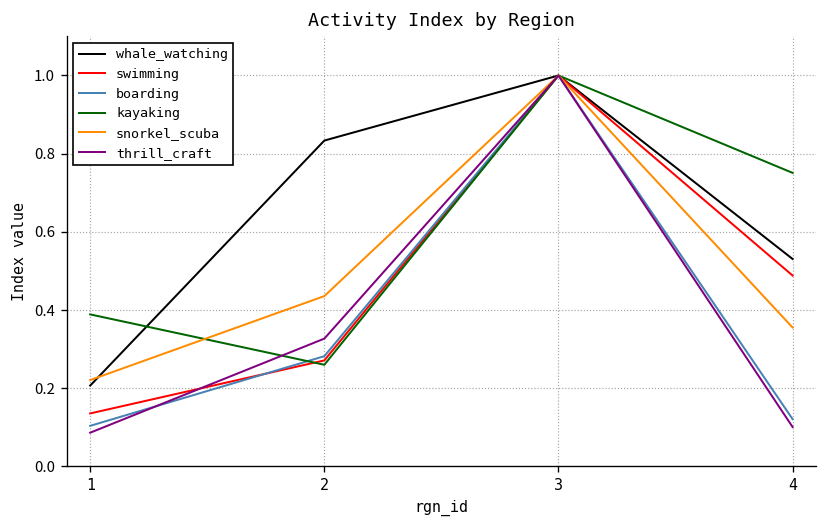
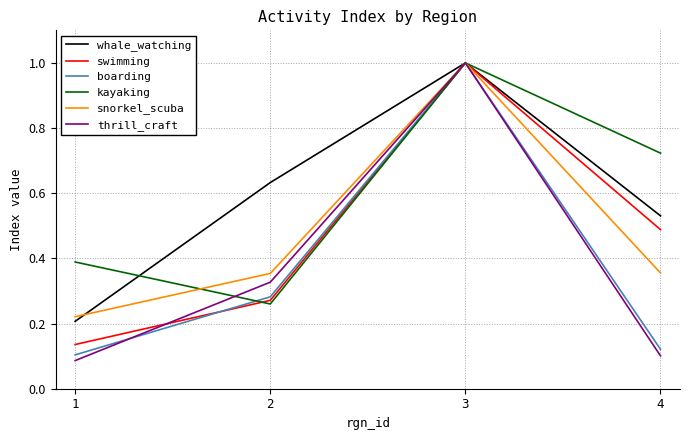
whale_watching, 2: 0.83 -> 0.63
snorkel_scuba, 2: 0.44 -> 0.35
kayaking, 4: 0.75 -> 0.72
